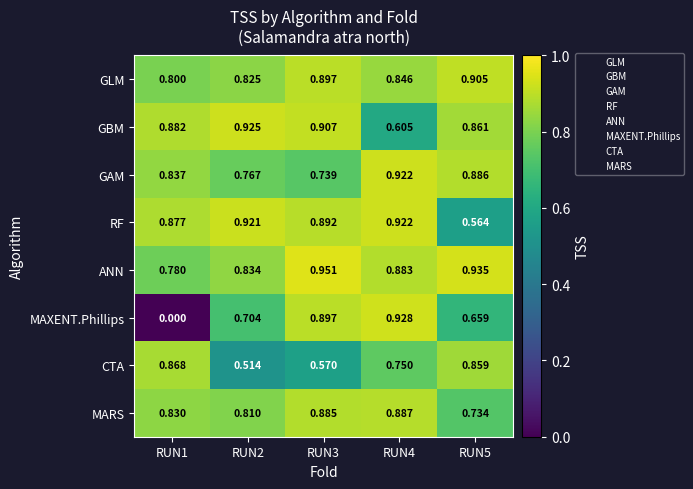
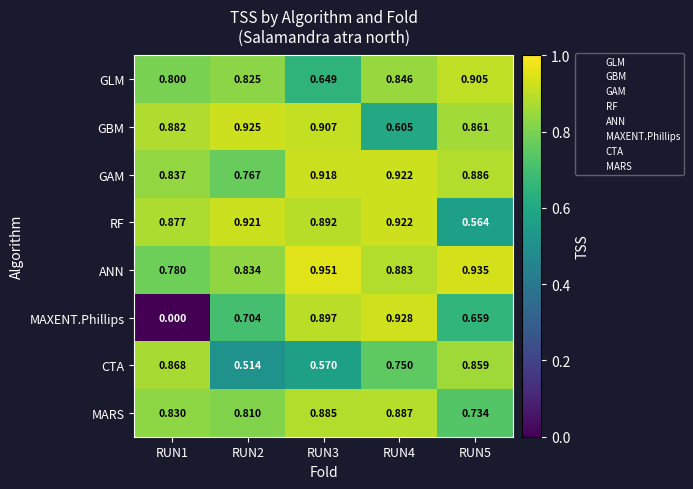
GLM, RUN3: 0.897 -> 0.649
GAM, RUN3: 0.739 -> 0.918
